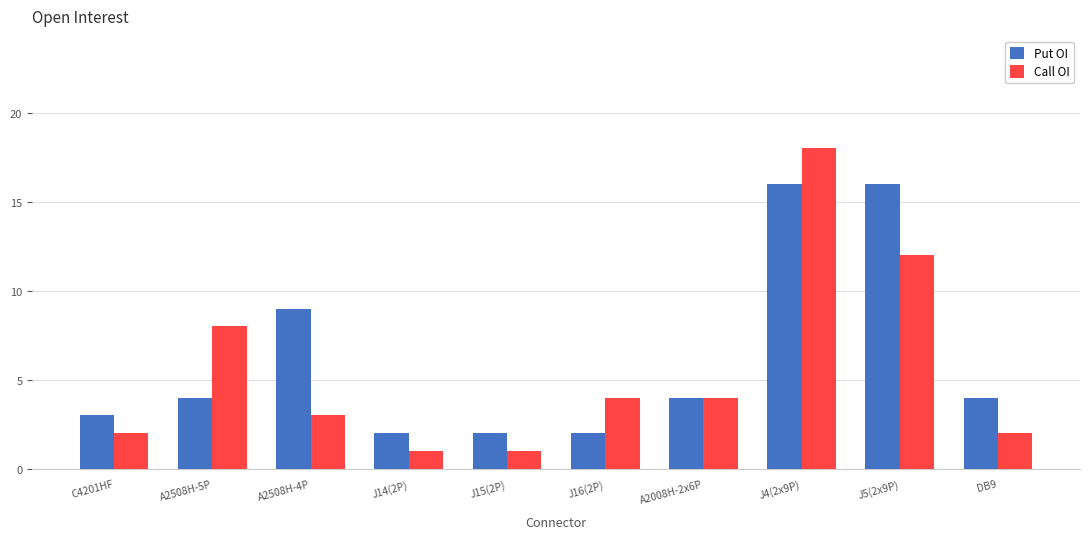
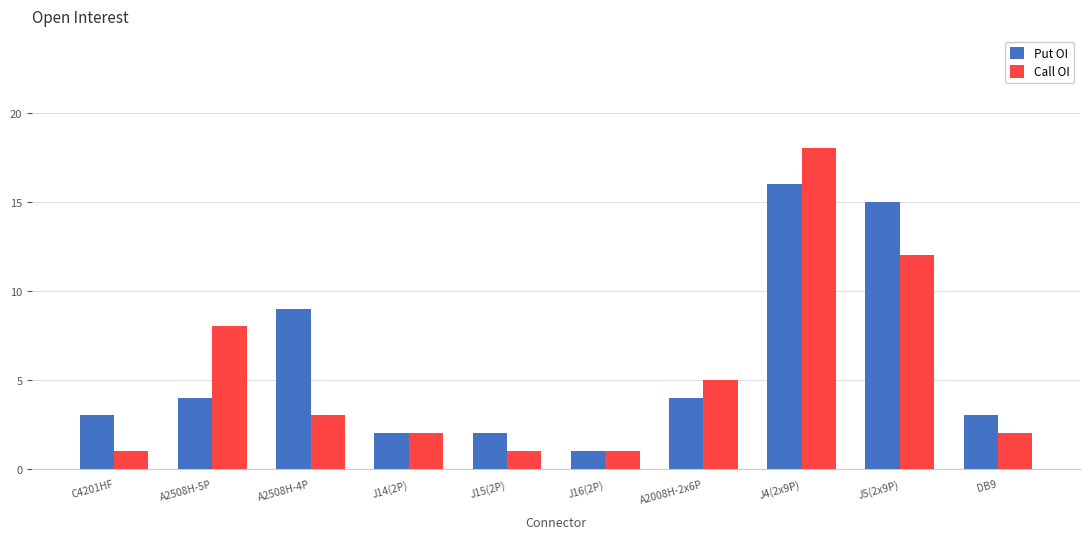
Call OI, C4201HF: 2 -> 1
Call OI, J14(2P): 1 -> 2
Put OI, J16(2P): 2 -> 1
Call OI, J16(2P): 4 -> 1
Call OI, A2008H-2x6P: 4 -> 5
Put OI, J5(2x9P): 16 -> 15
Put OI, DB9: 4 -> 3
